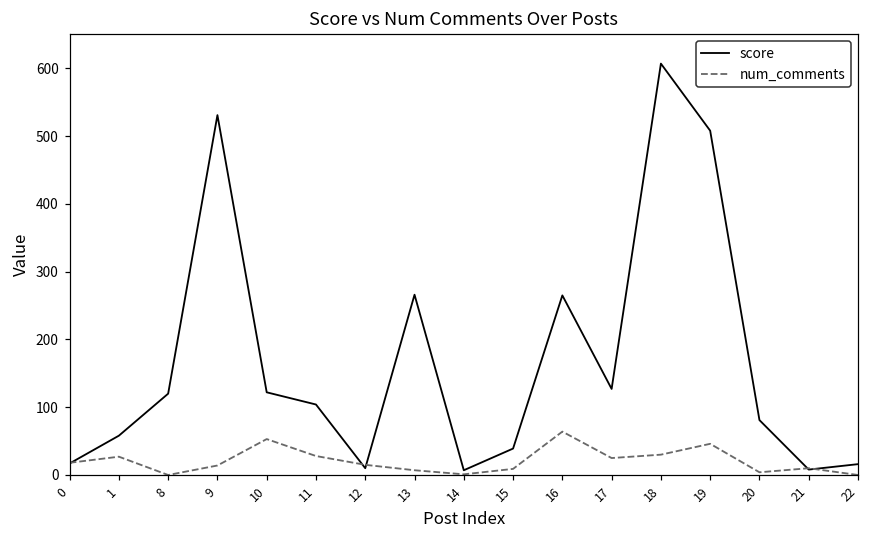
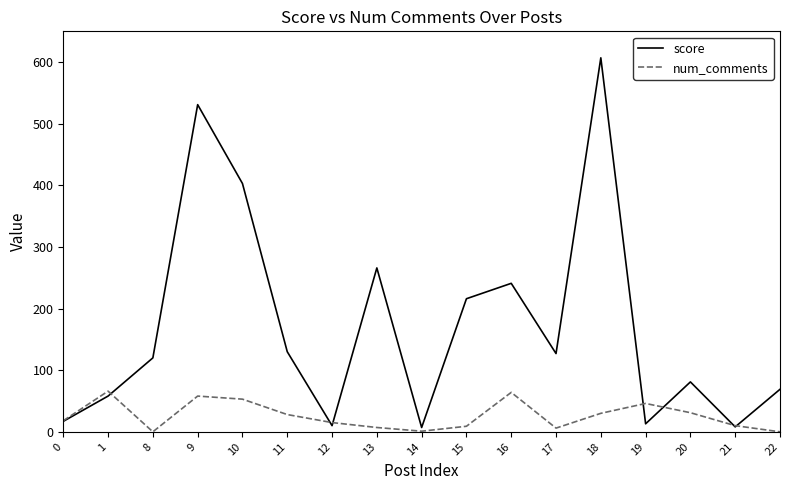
num_comments, 1: 30 -> 70
num_comments, 9: 10 -> 60
score, 10: 120 -> 400
score, 11: 100 -> 130
score, 15: 40 -> 220
score, 16: 270 -> 240
num_comments, 17: 30 -> 10
score, 19: 510 -> 10
num_comments, 20: 0 -> 30
score, 22: 20 -> 70
